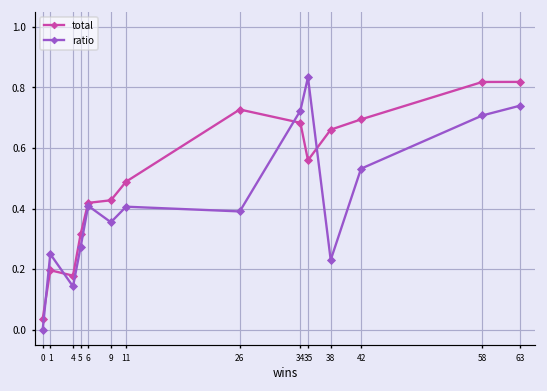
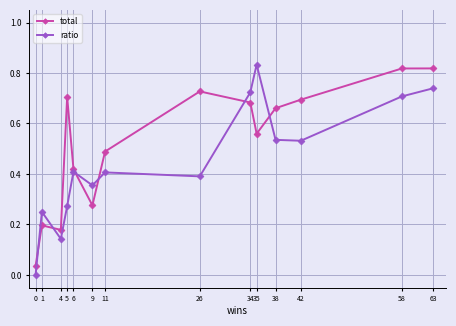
total, 5: 0.31 -> 0.71
total, 9: 0.43 -> 0.28
ratio, 38: 0.23 -> 0.54
